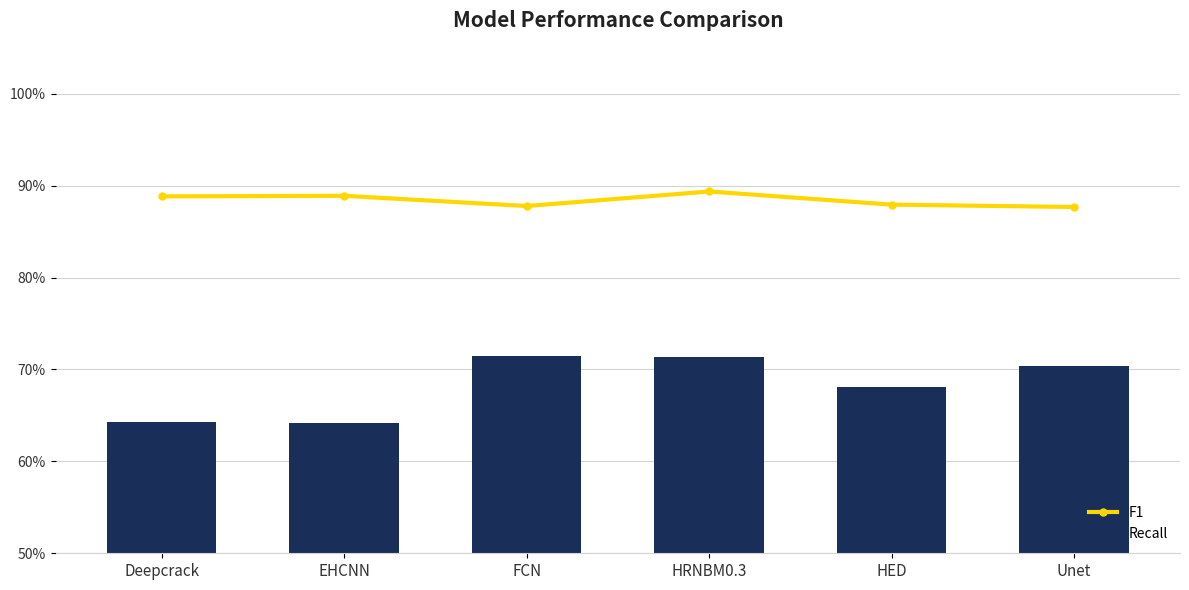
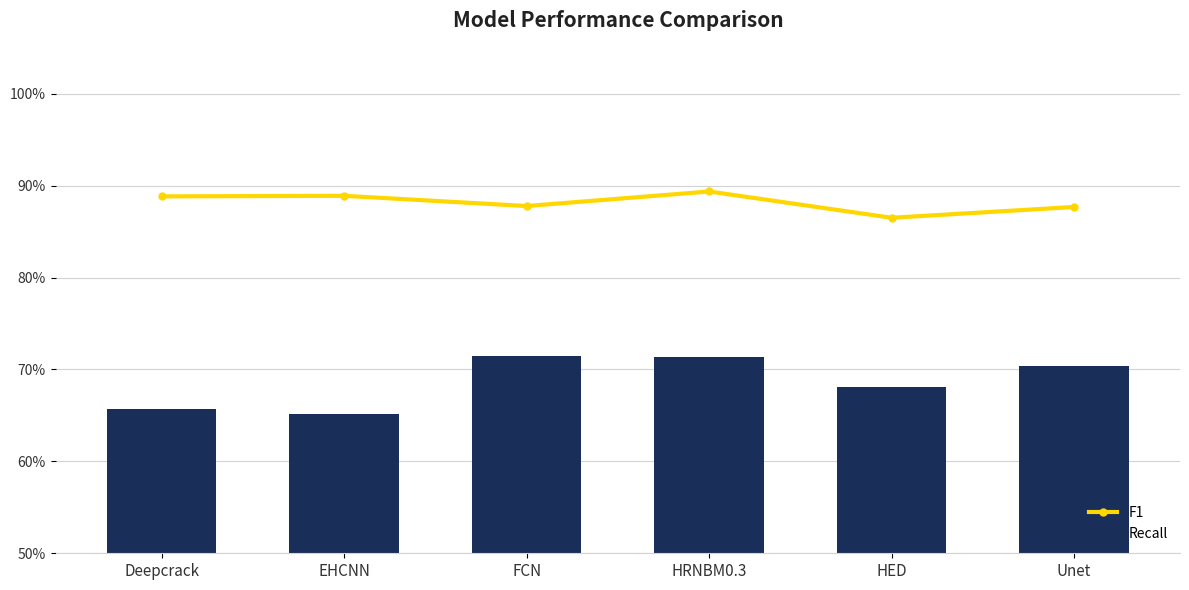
Recall, Deepcrack: 64% -> 66%
Recall, EHCNN: 64% -> 65%
F1, HED: 88% -> 87%
